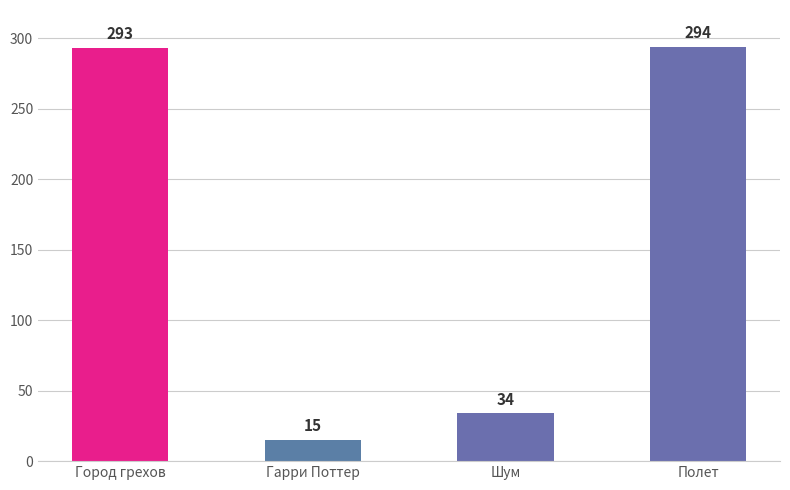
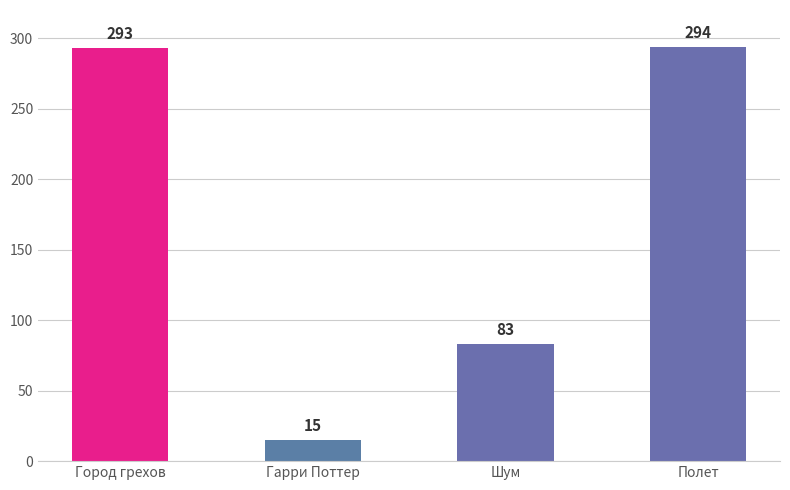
Шум: 34 -> 83
